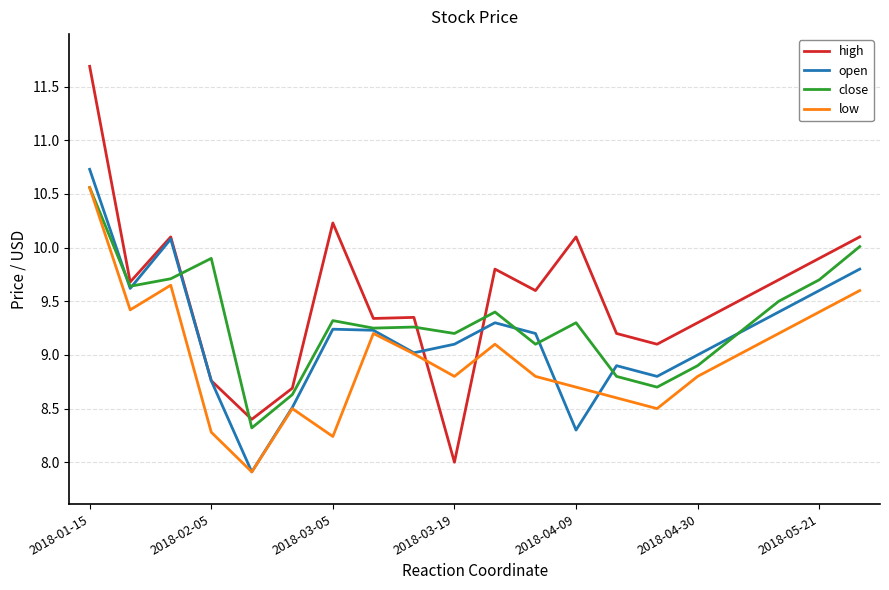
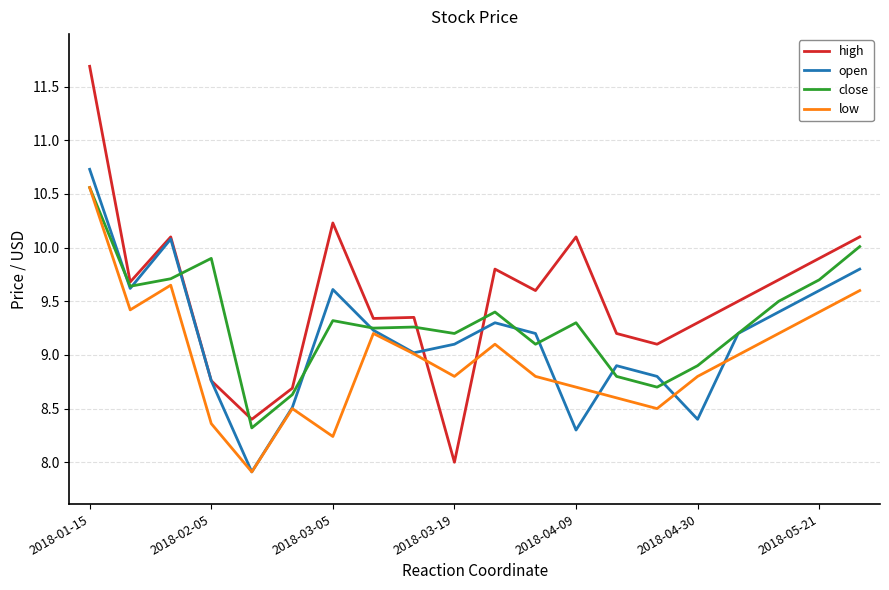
low, 2018-02-05: 8.28 -> 8.36
open, 2018-03-05: 9.24 -> 9.61
open, 2018-04-30: 9.0 -> 8.4
